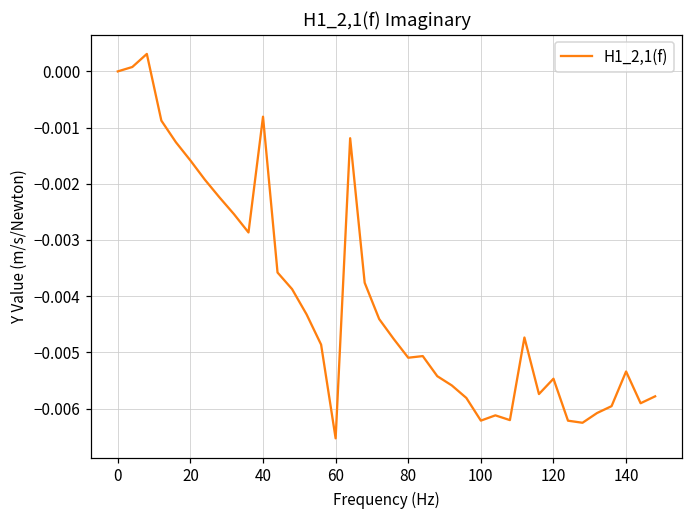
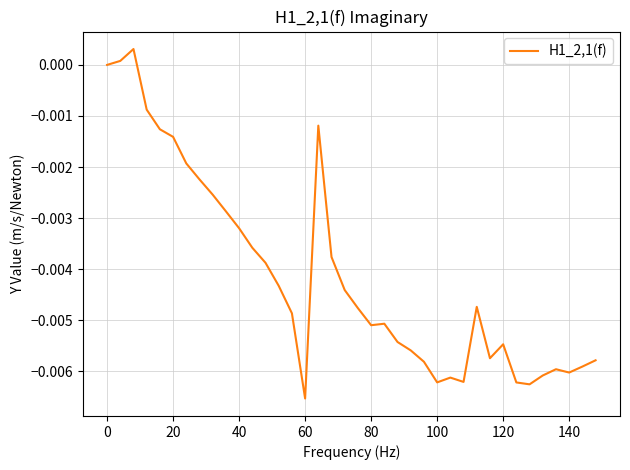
20: -0.0016 -> -0.0014
40: -0.0008 -> -0.0032
140: -0.0053 -> -0.0060
